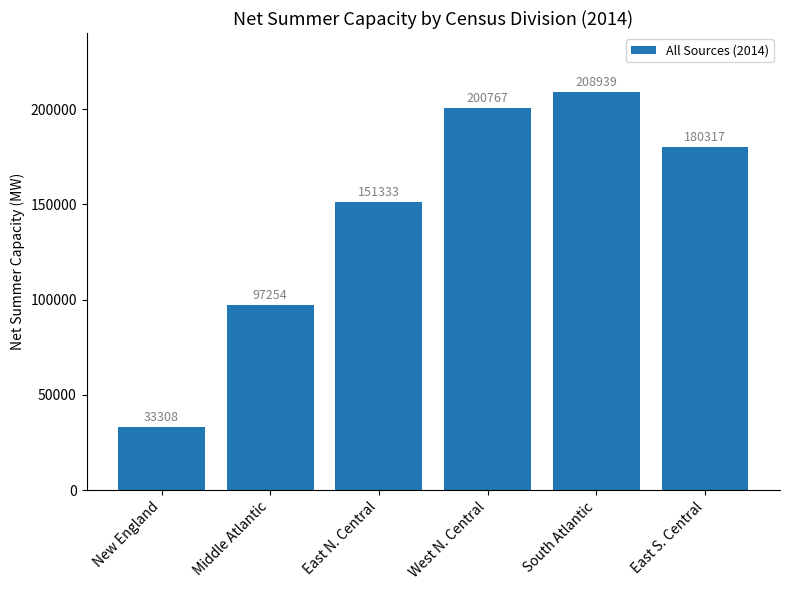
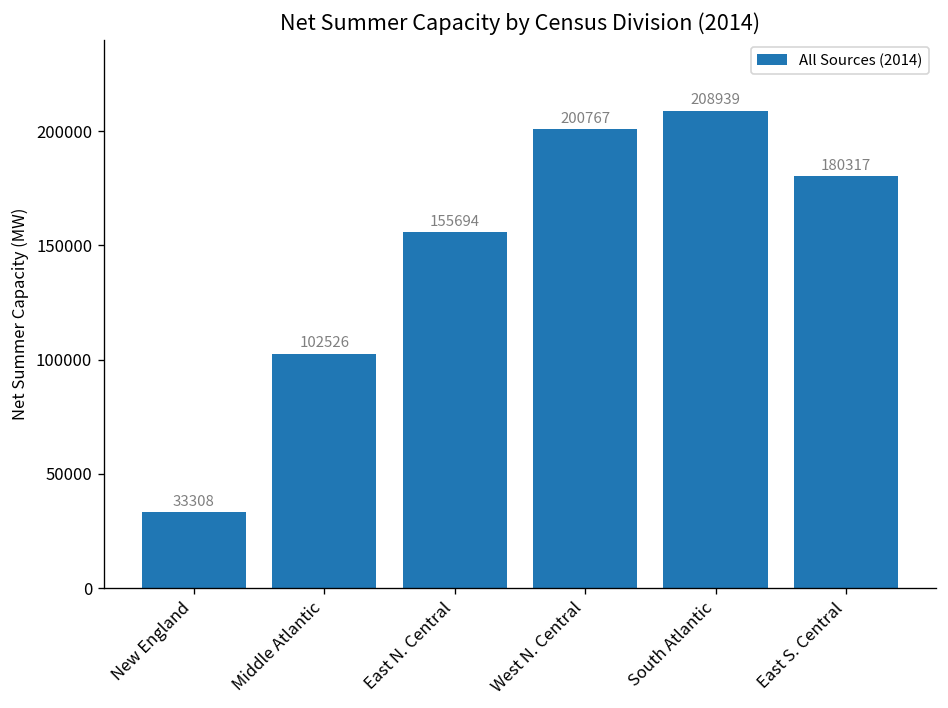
Middle Atlantic: 97254 -> 102526
East N. Central: 151333 -> 155694
